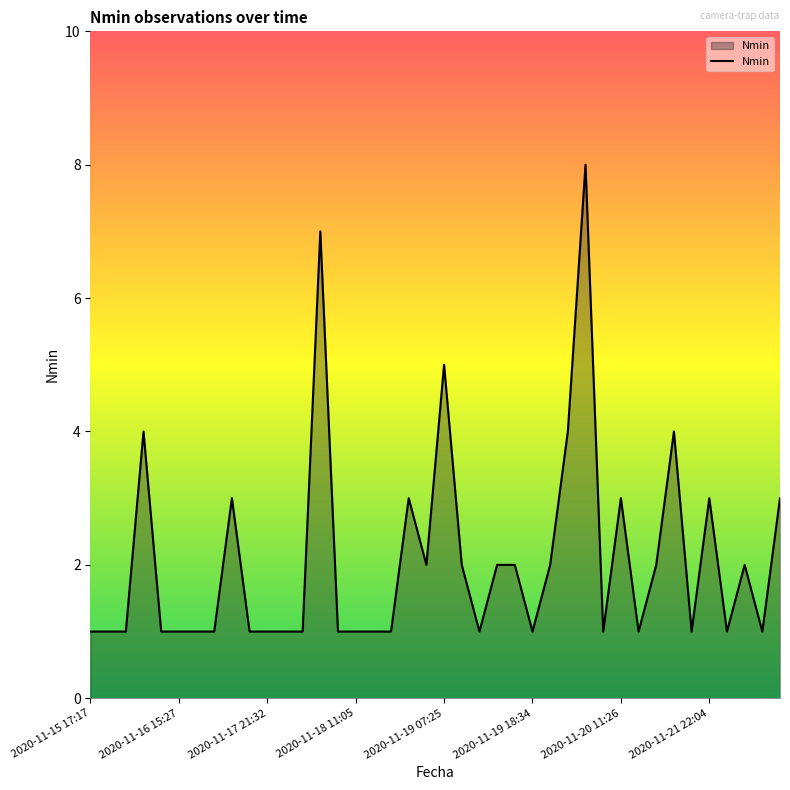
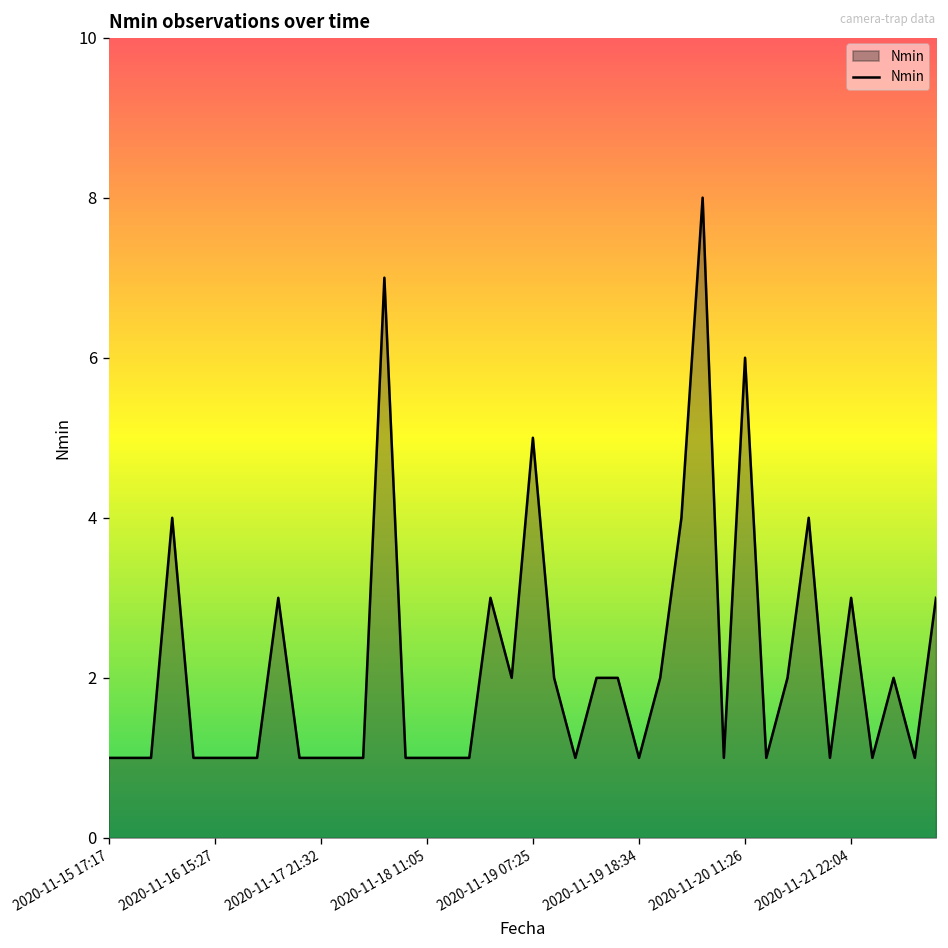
2020-11-20 11:26: 3 -> 6
